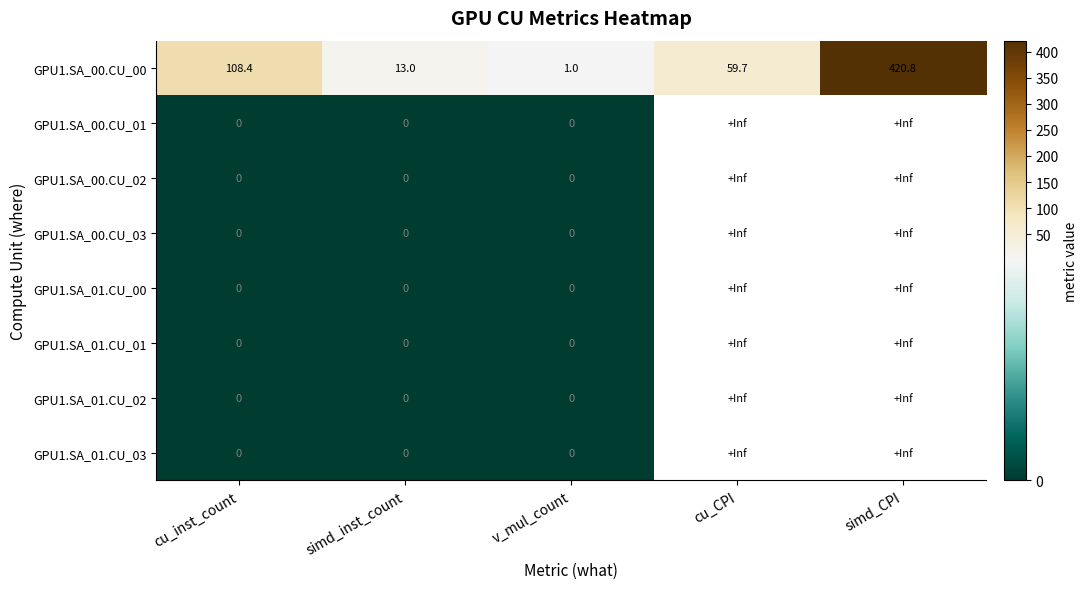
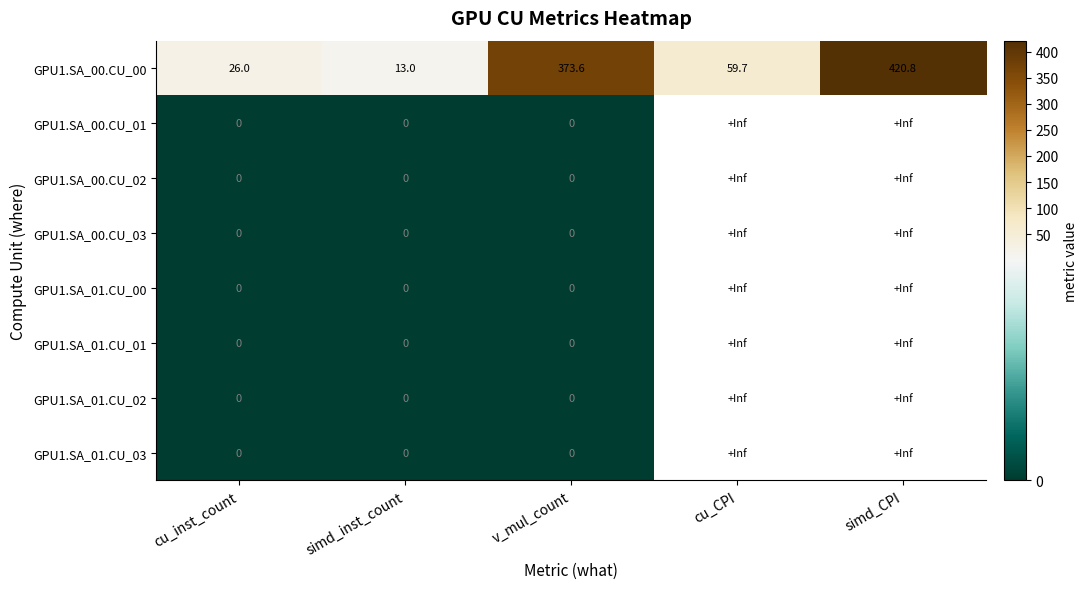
GPU1.SA_00.CU_00, cu_inst_count: 108.4 -> 26.0
GPU1.SA_00.CU_00, v_mul_count: 1.0 -> 373.6
